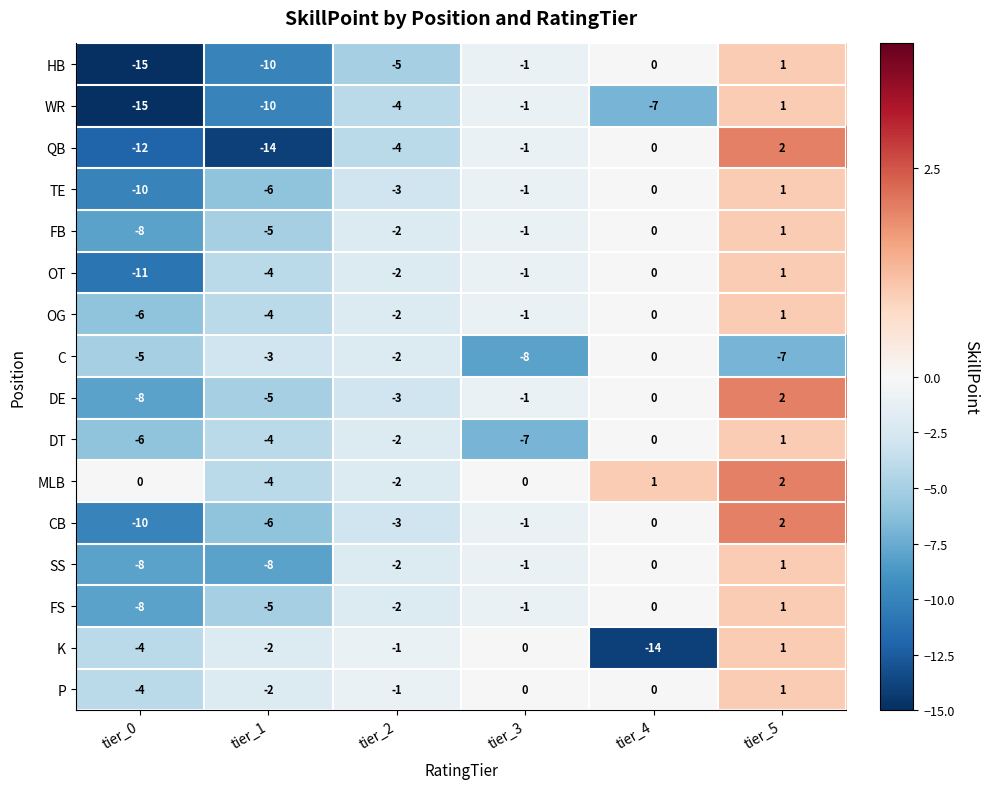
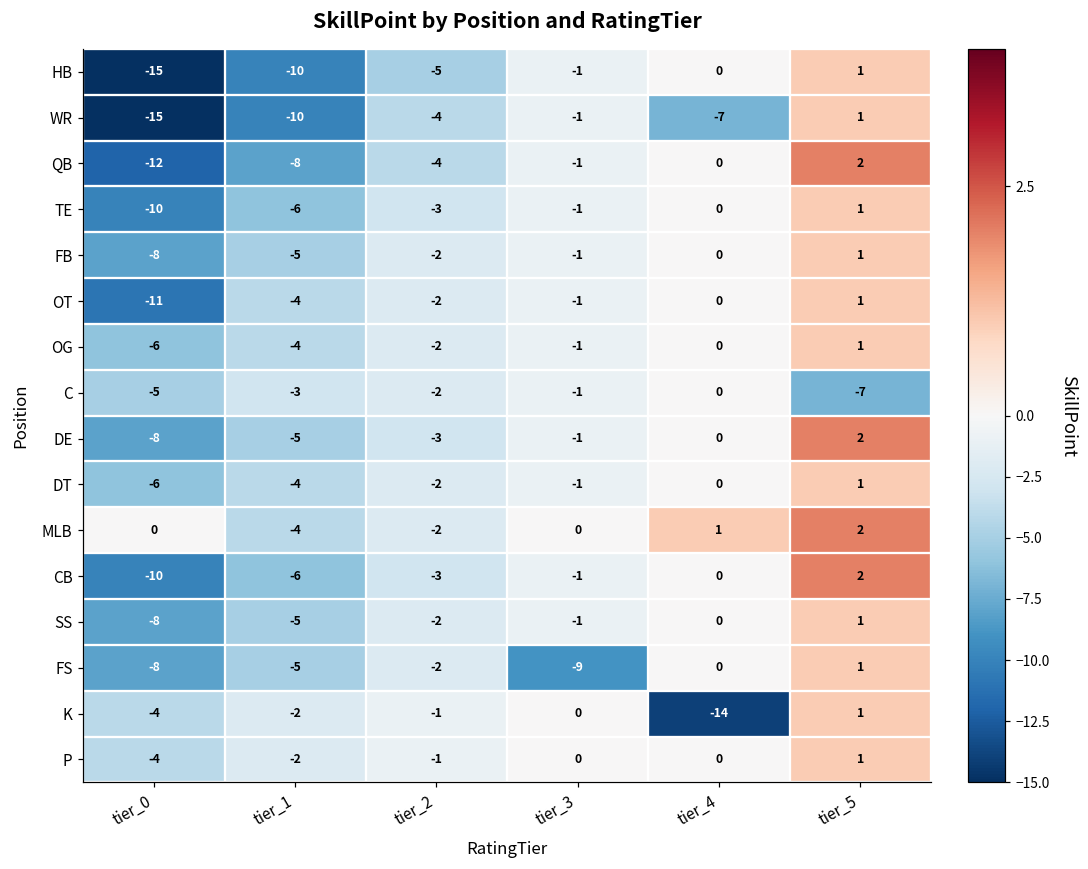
QB, tier_1: -14 -> -8
C, tier_3: -8 -> -1
DT, tier_3: -7 -> -1
SS, tier_1: -8 -> -5
FS, tier_3: -1 -> -9
